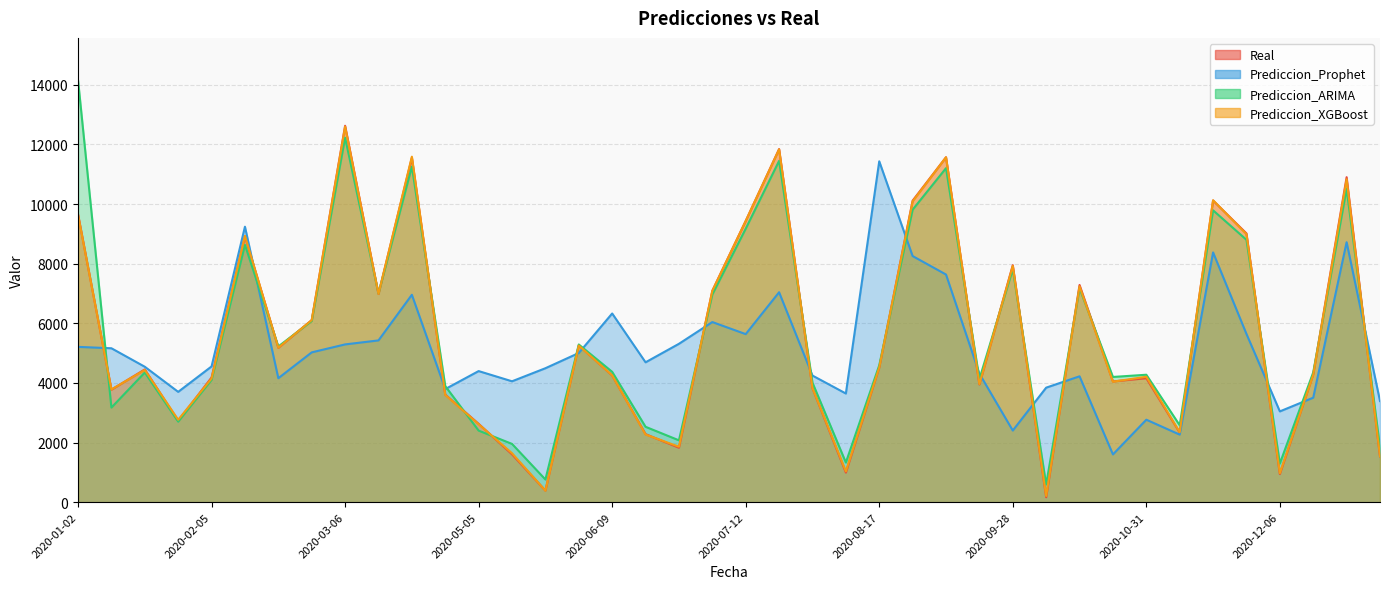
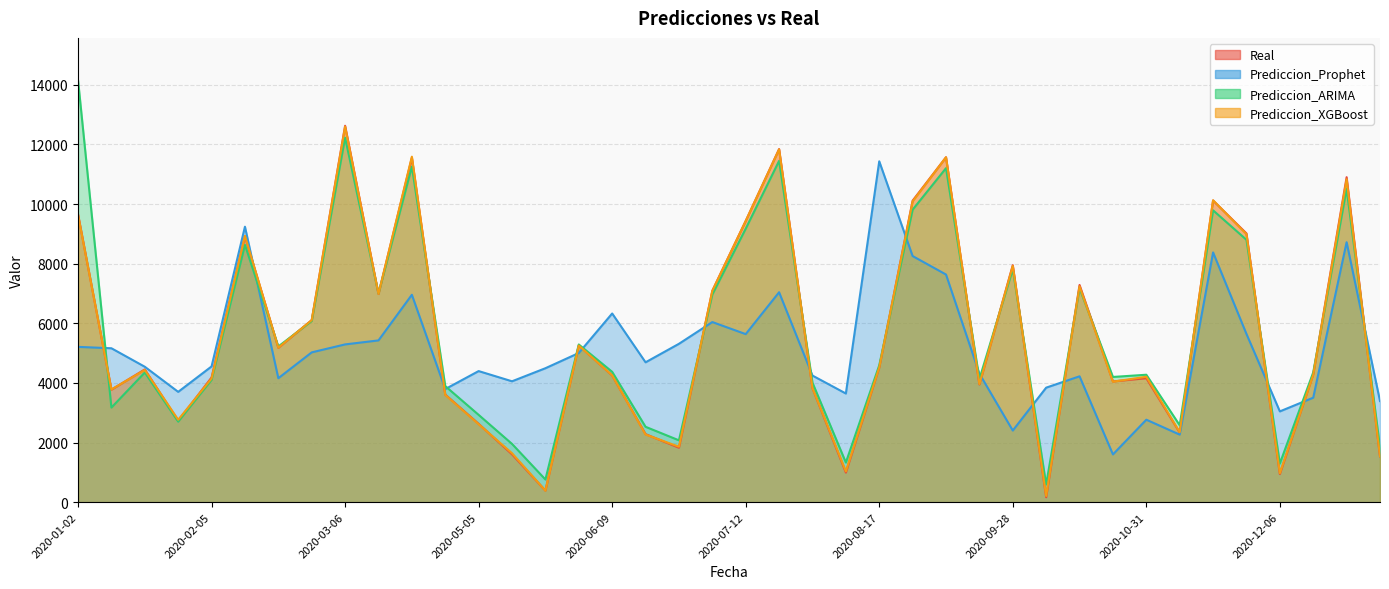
Prediccion_ARIMA, 2020-05-05: 2400 -> 2900
